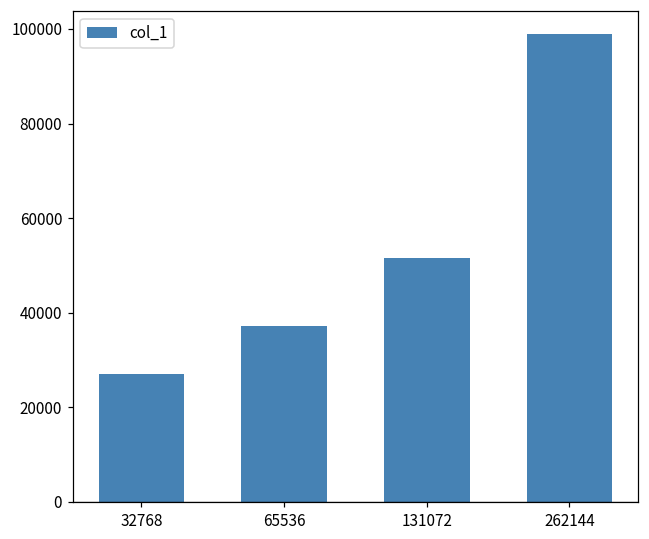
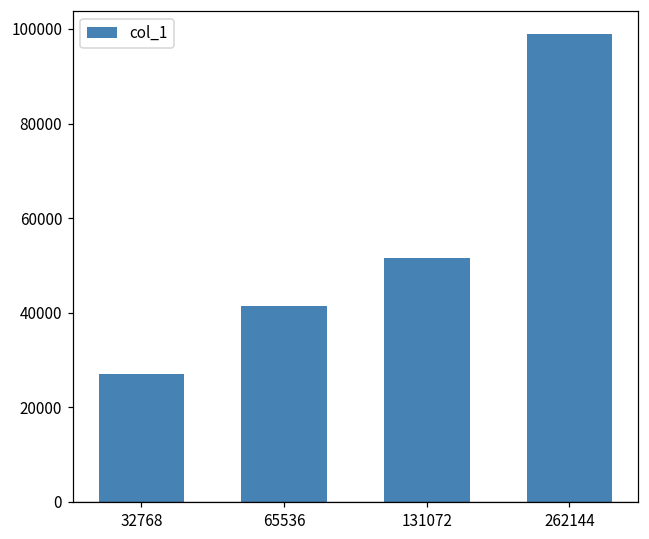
65536: 37000 -> 41000
